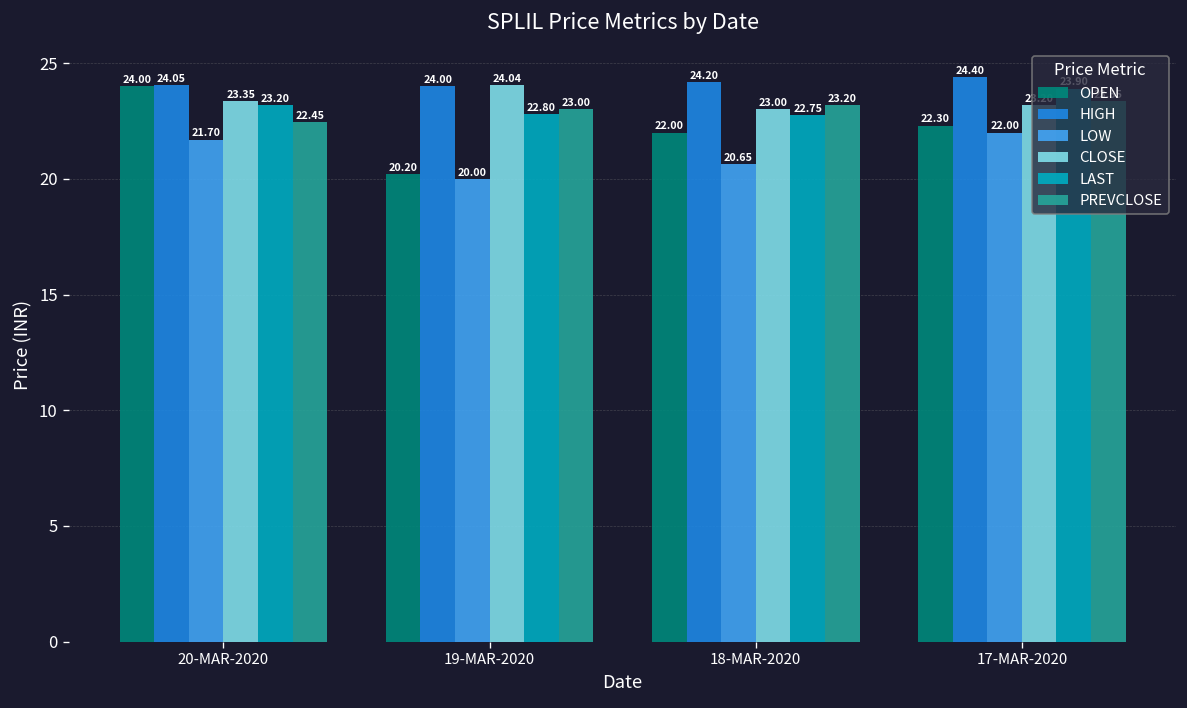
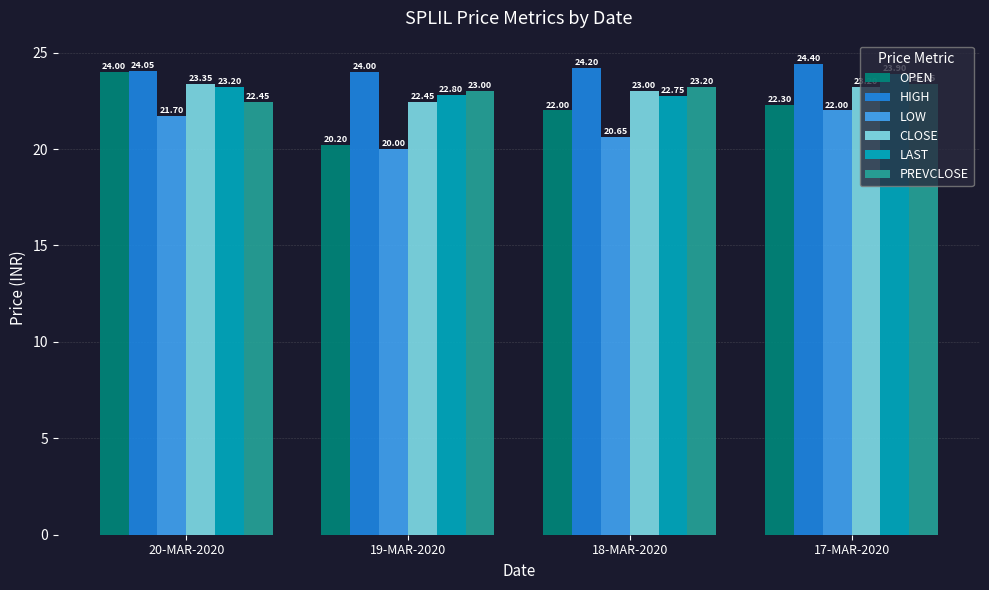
CLOSE, 19-MAR-2020: 24.04 -> 22.45
